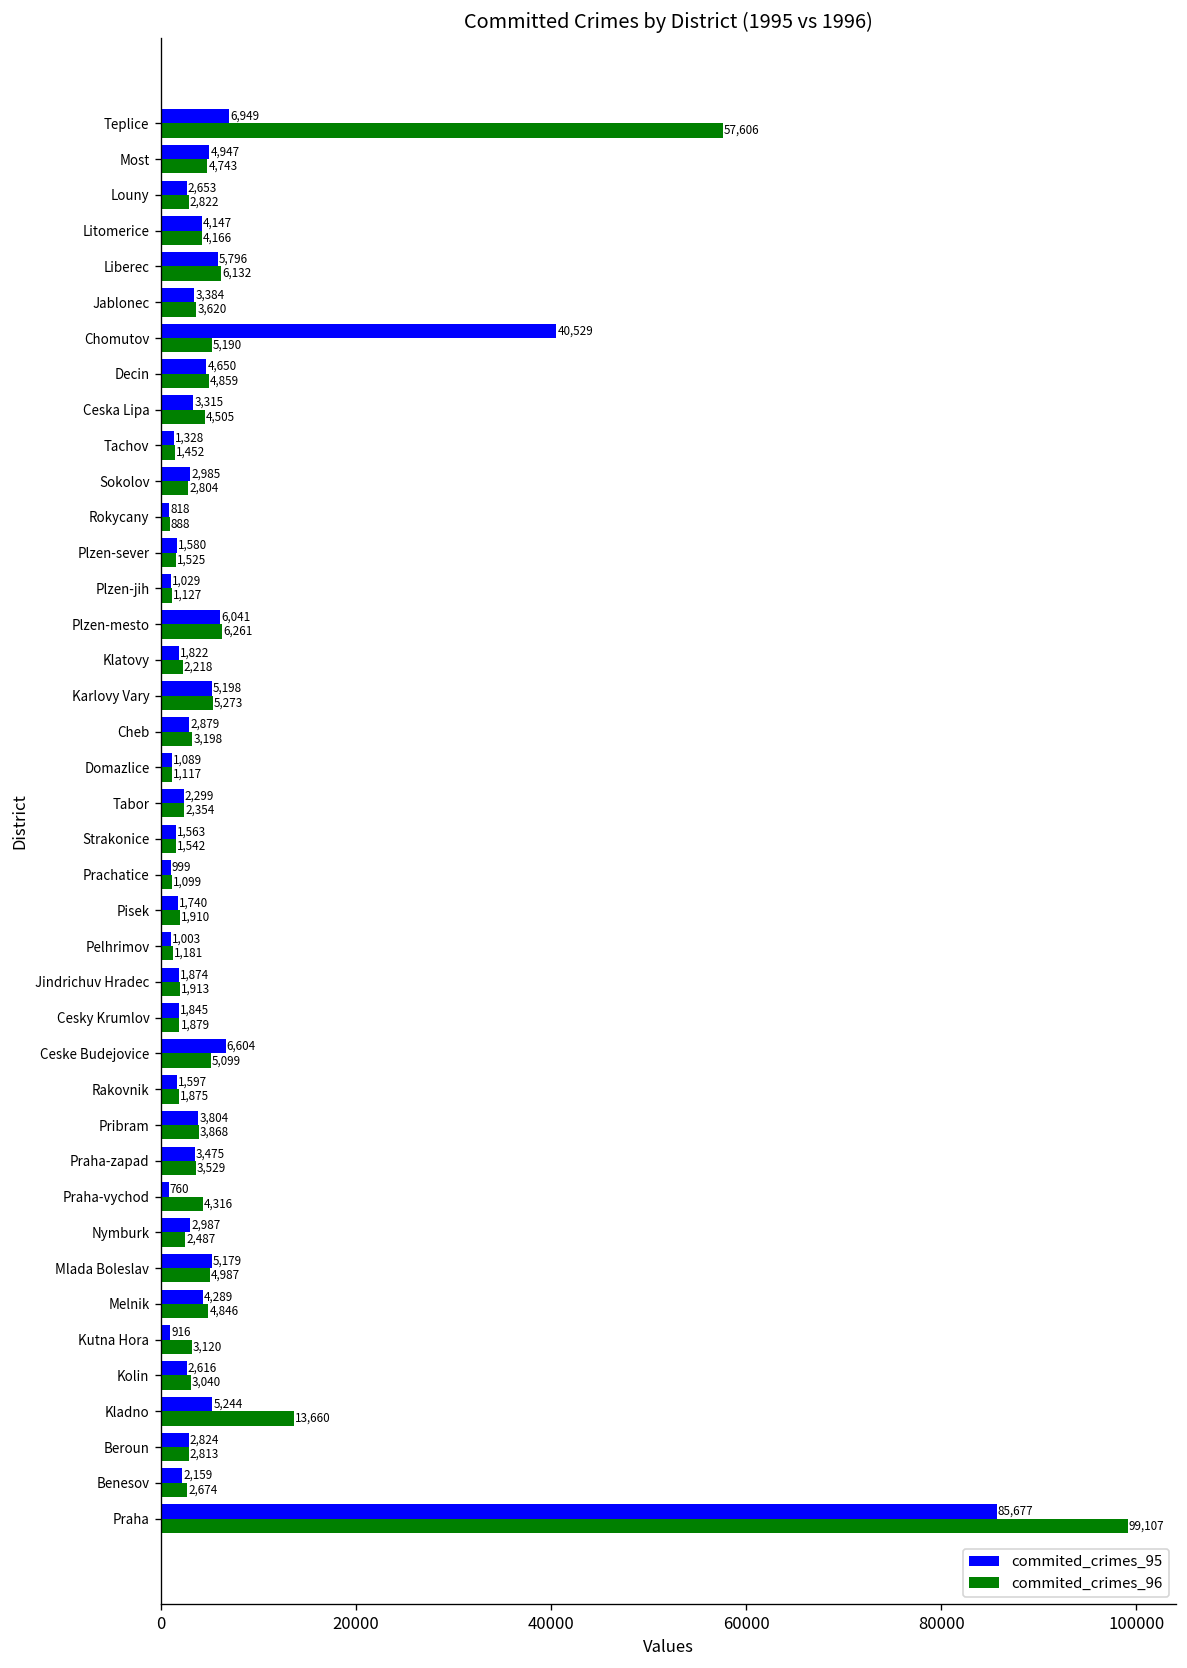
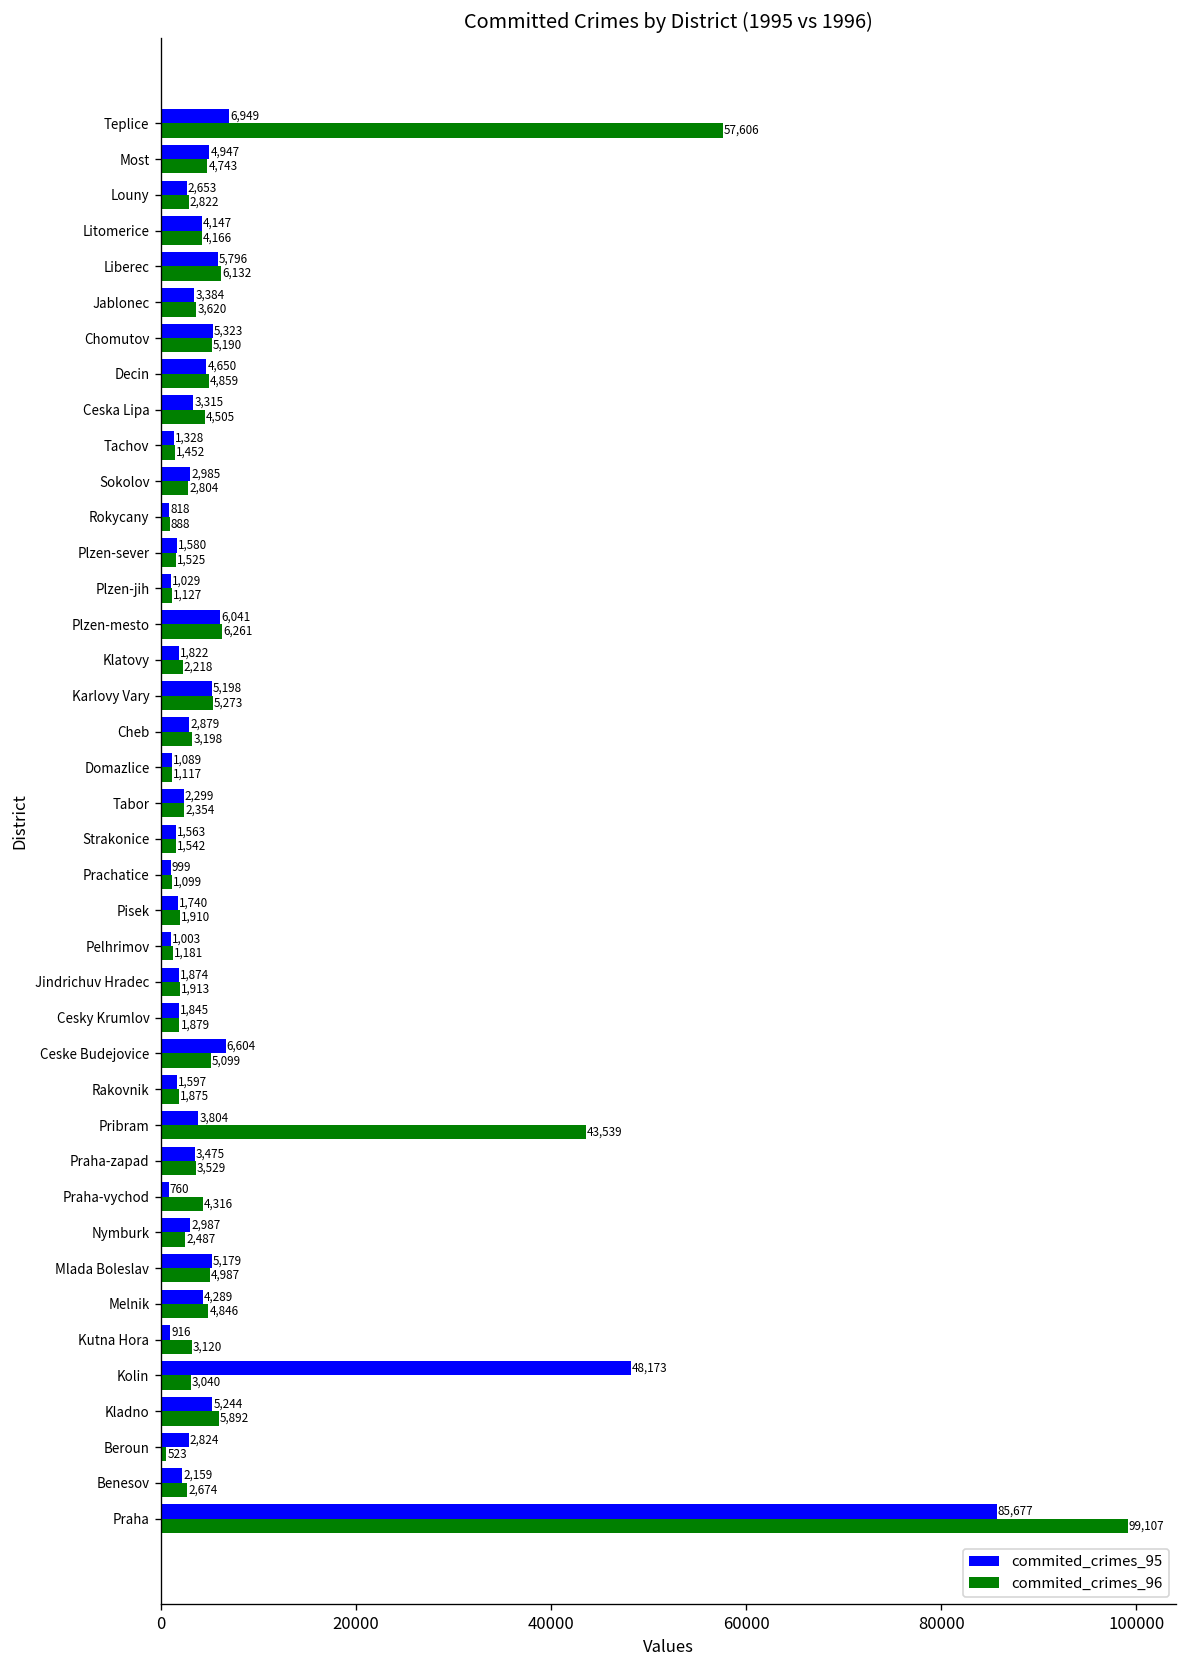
commited_crimes_95, Chomutov: 40,529 -> 5,323
commited_crimes_96, Pribram: 3,868 -> 43,539
commited_crimes_95, Kolin: 2,616 -> 48,173
commited_crimes_96, Kladno: 13,660 -> 5,892
commited_crimes_96, Beroun: 2,813 -> 523
